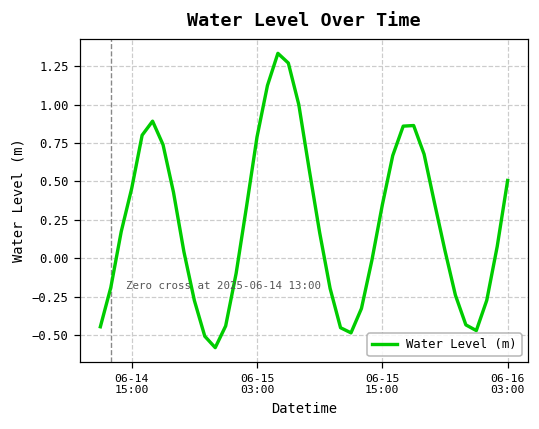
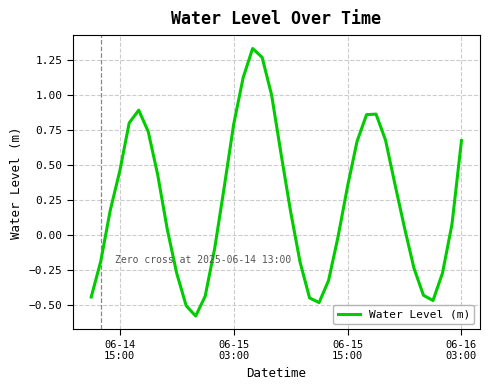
06-16 03:00: 0.51 -> 0.67
